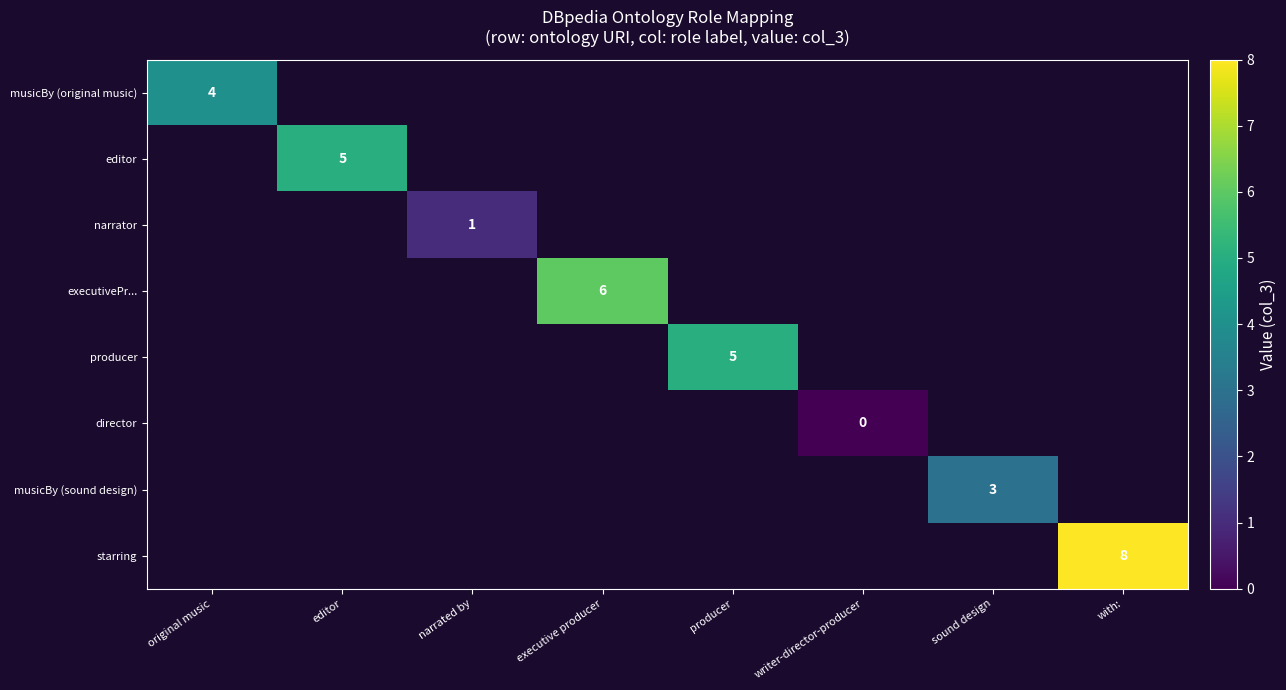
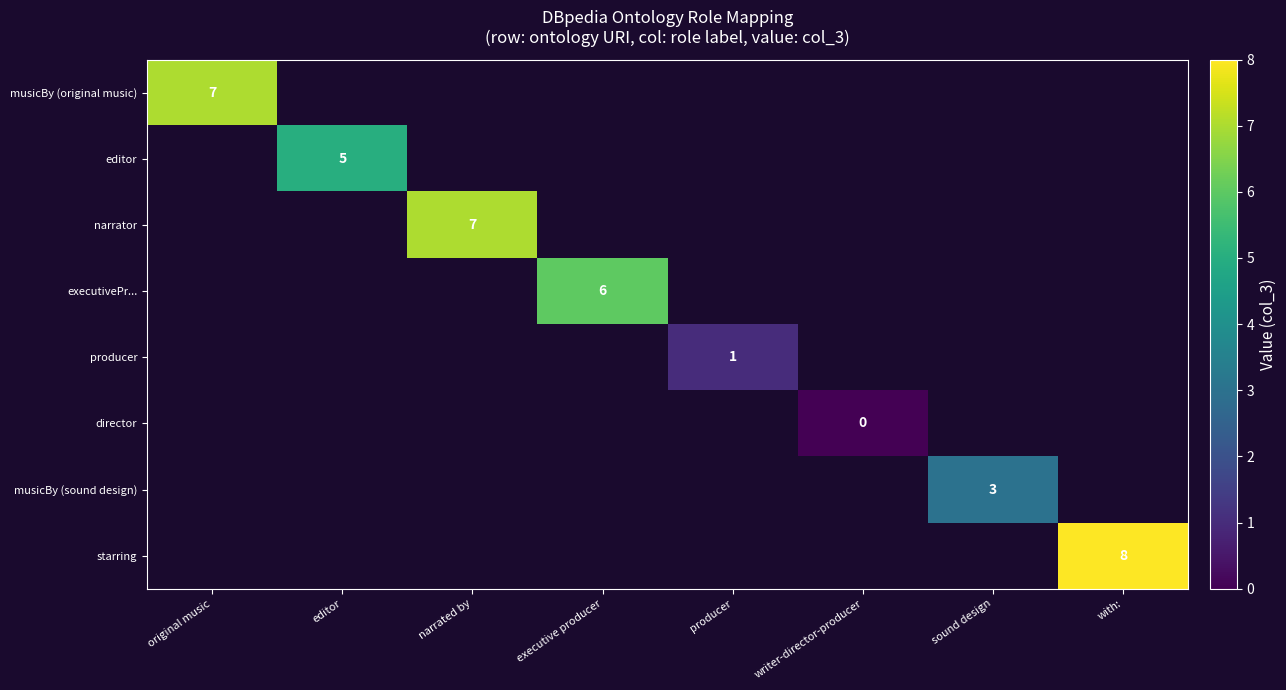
musicBy (original music), original music: 4 -> 7
narrator, narrated by: 1 -> 7
producer, producer: 5 -> 1
